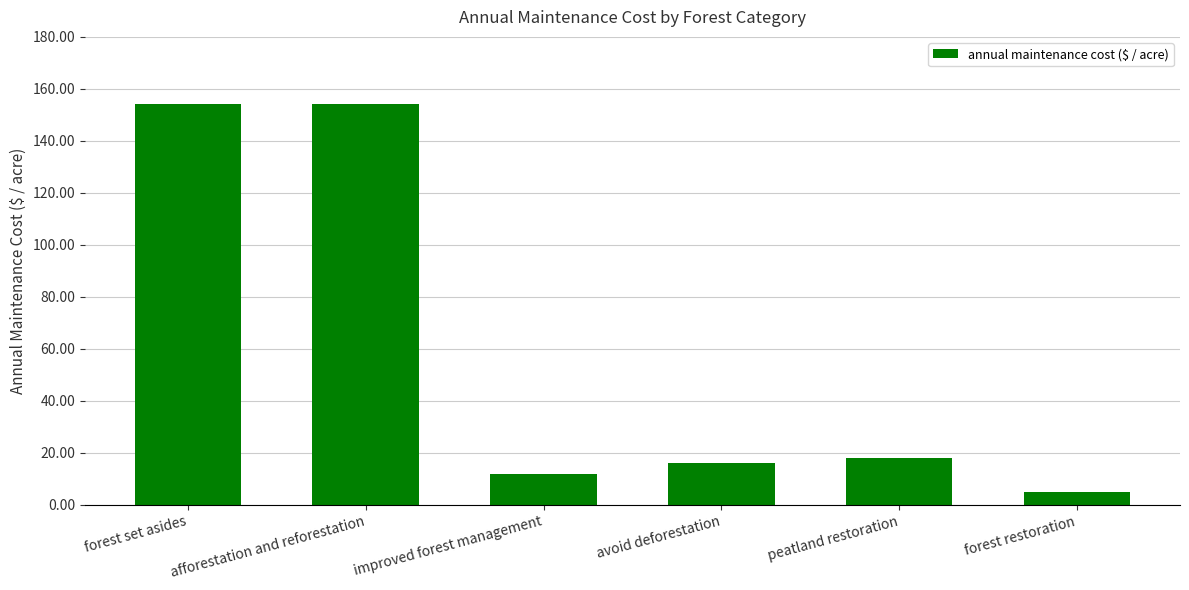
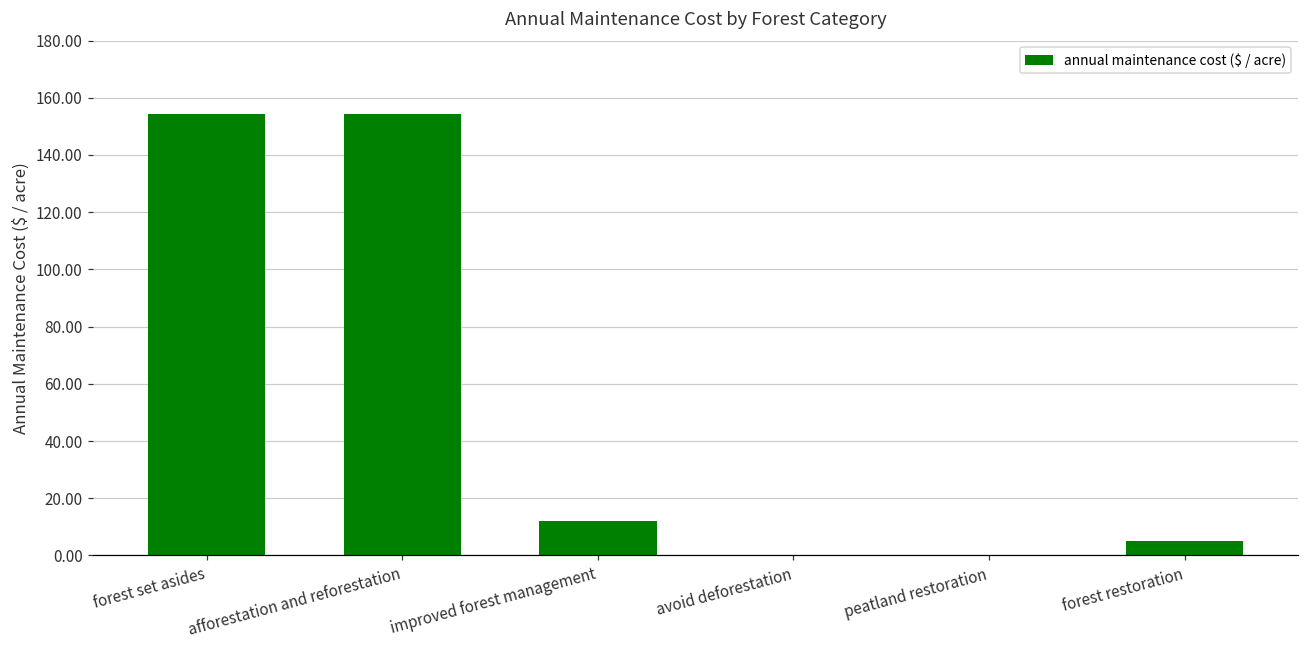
avoid deforestation: 16 -> 0
peatland restoration: 18 -> 0
